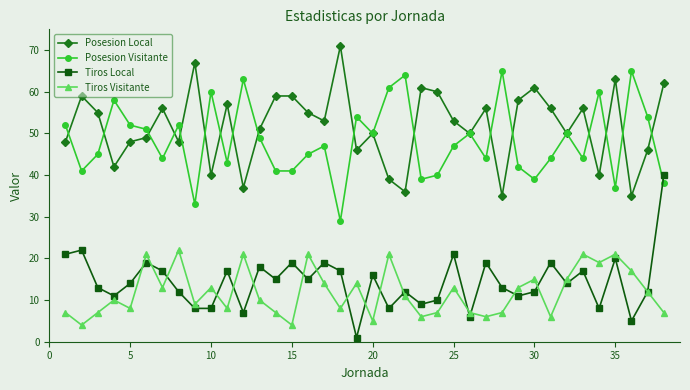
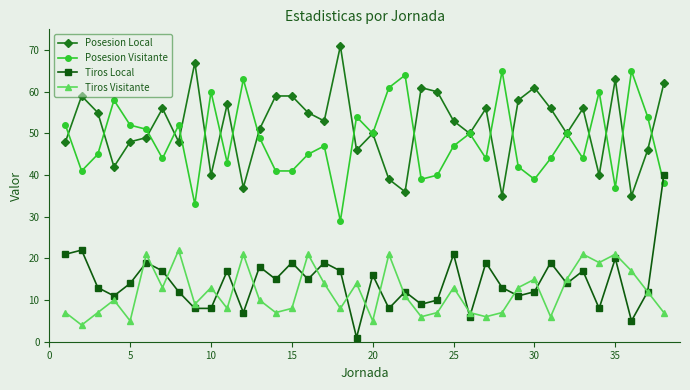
Tiros Visitante, 5: 8 -> 5
Tiros Visitante, 15: 4 -> 8
